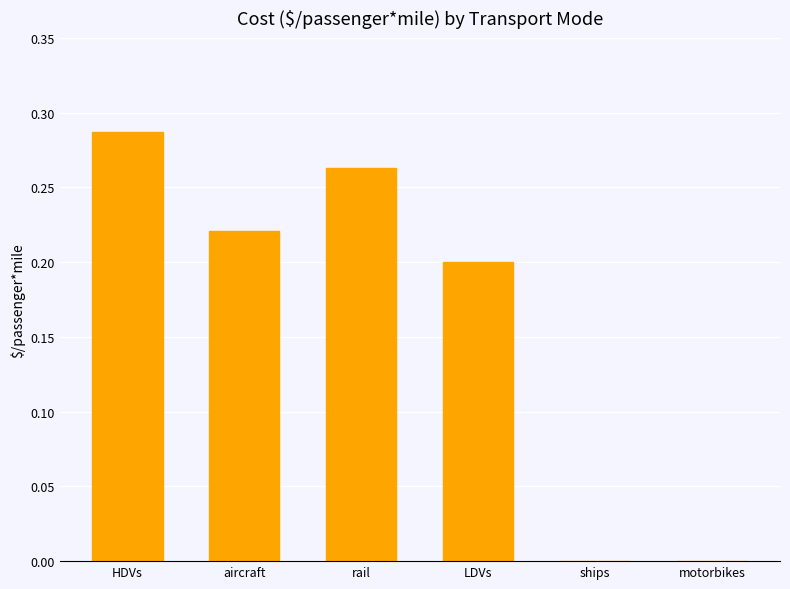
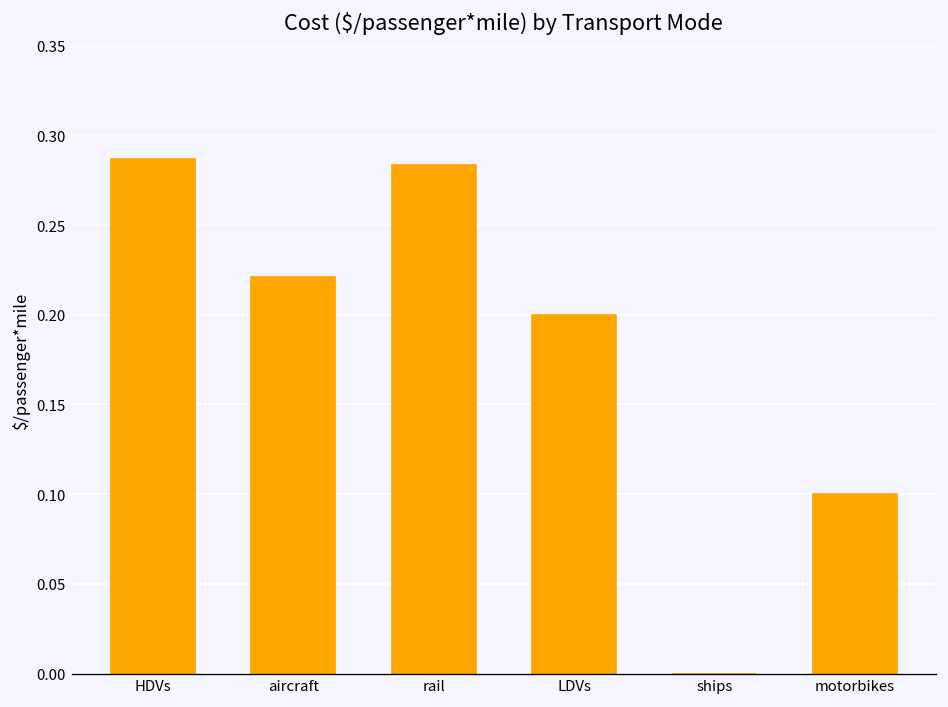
rail: 0.263 -> 0.284
motorbikes: 0.0 -> 0.1
